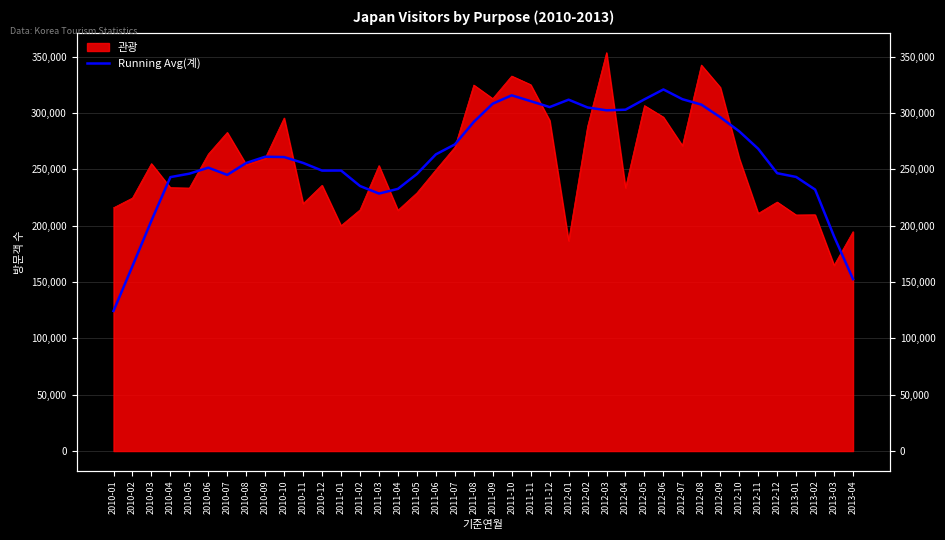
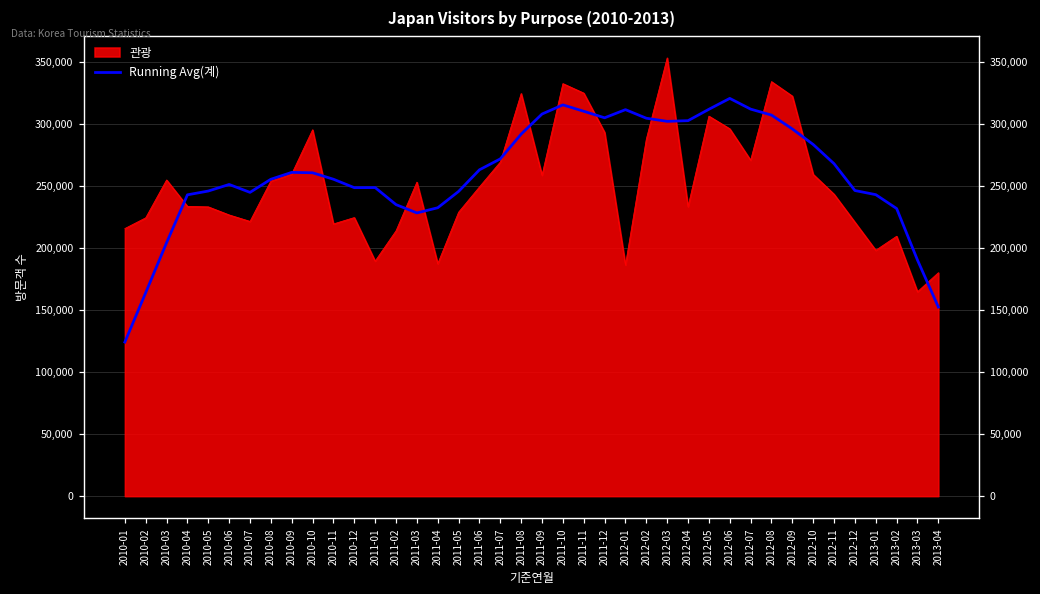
관광, 2010-06: 263,000 -> 227,000
관광, 2010-07: 283,000 -> 222,000
관광, 2010-12: 236,000 -> 225,000
관광, 2011-01: 200,000 -> 190,000
관광, 2011-04: 214,000 -> 187,000
관광, 2011-09: 313,000 -> 259,000
관광, 2012-08: 342,000 -> 334,000
관광, 2012-11: 211,000 -> 243,000
관광, 2013-01: 209,000 -> 198,000
관광, 2013-04: 195,000 -> 180,000
